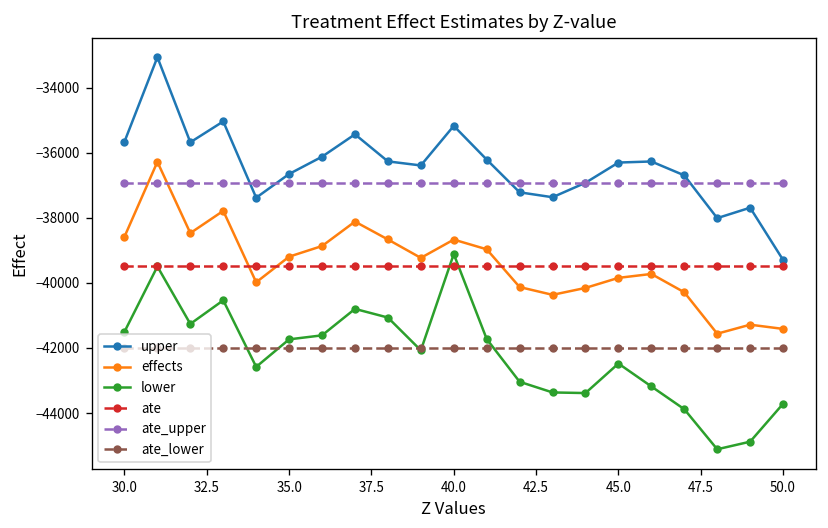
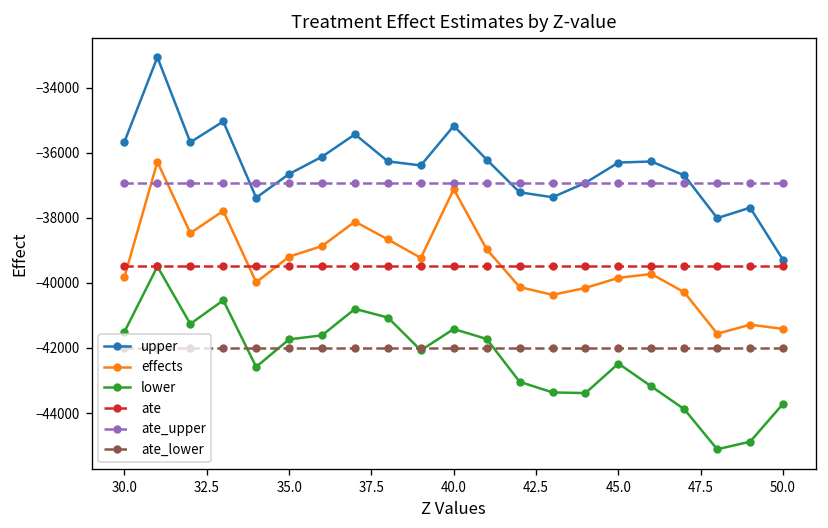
effects, 30.0: -38600 -> -39800
effects, 40.0: -38700 -> -37100
lower, 40.0: -39100 -> -41400
